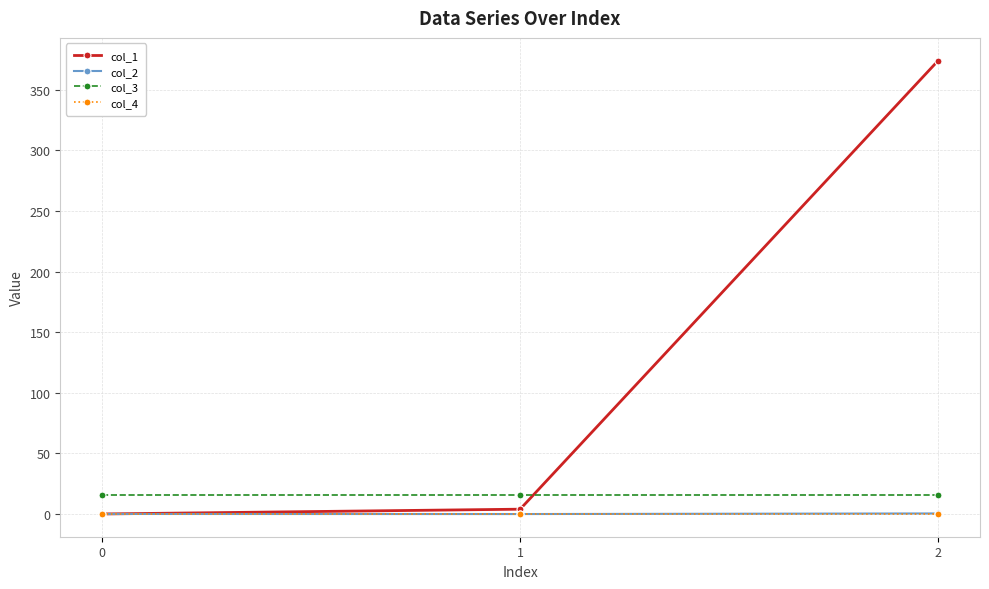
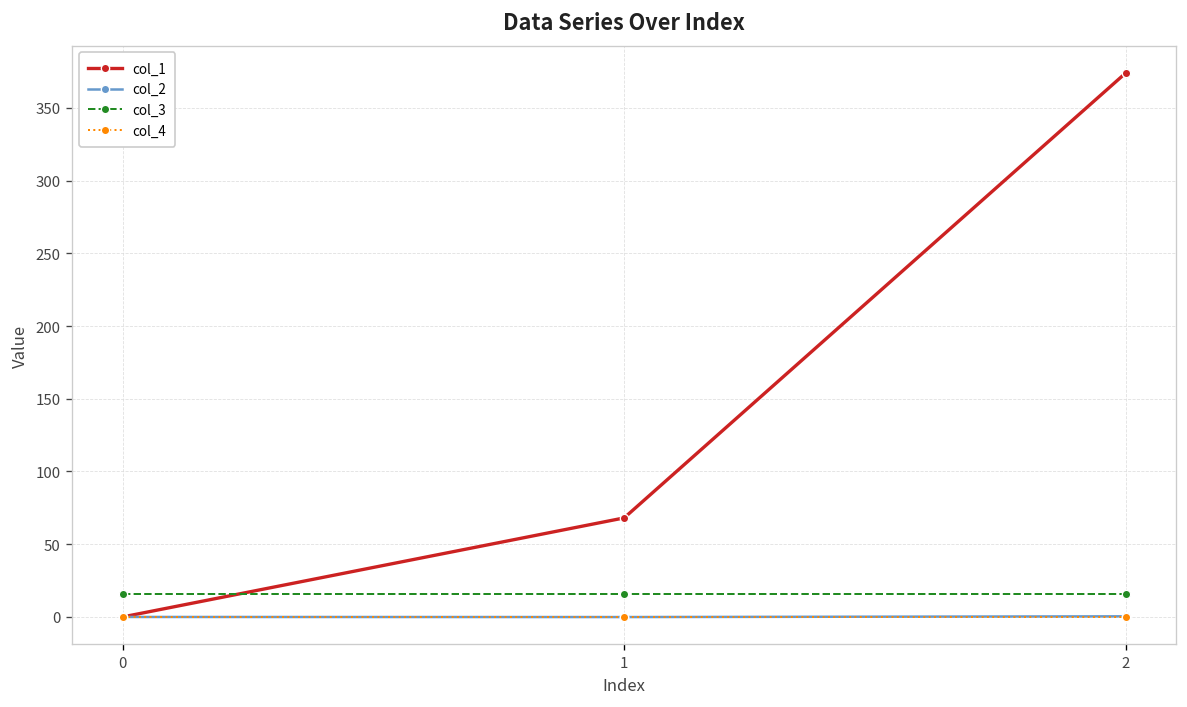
col_1, 1: 4 -> 68
